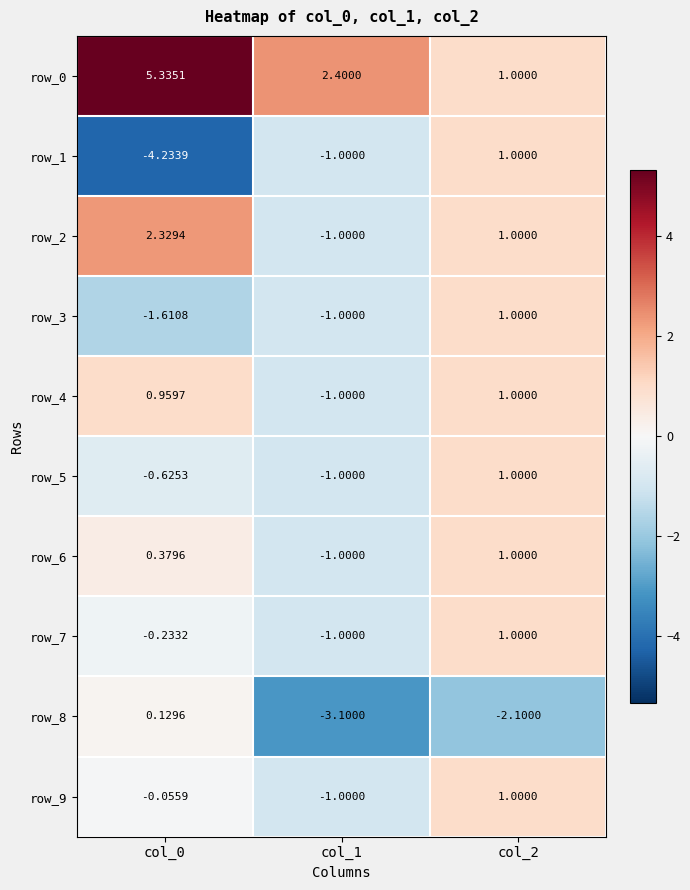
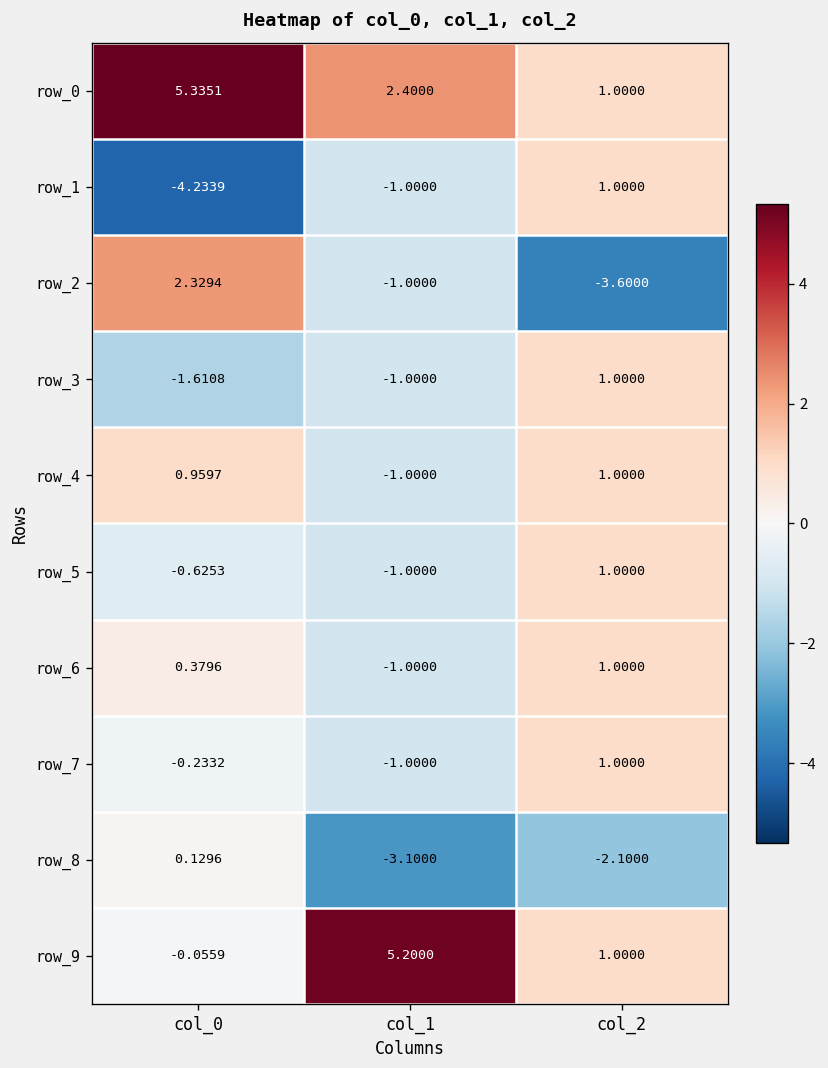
row_2, col_2: 1.0000 -> -3.6000
row_9, col_1: -1.0000 -> 5.2000
